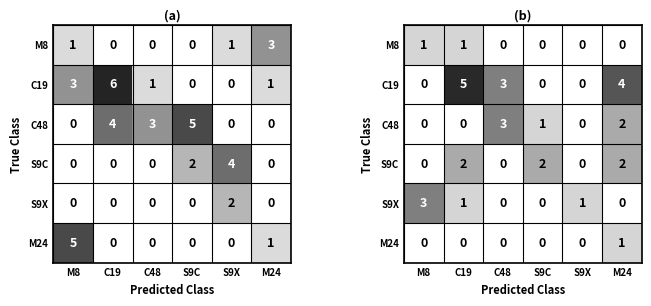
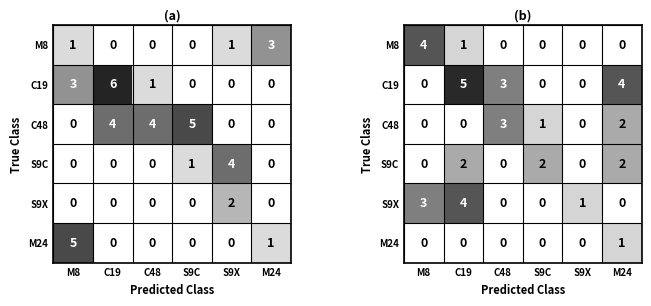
(a), C19, M24: 1 -> 0
(a), C48, C48: 3 -> 4
(a), S9C, S9C: 2 -> 1
(b), M8, M8: 1 -> 4
(b), S9X, C19: 1 -> 4
